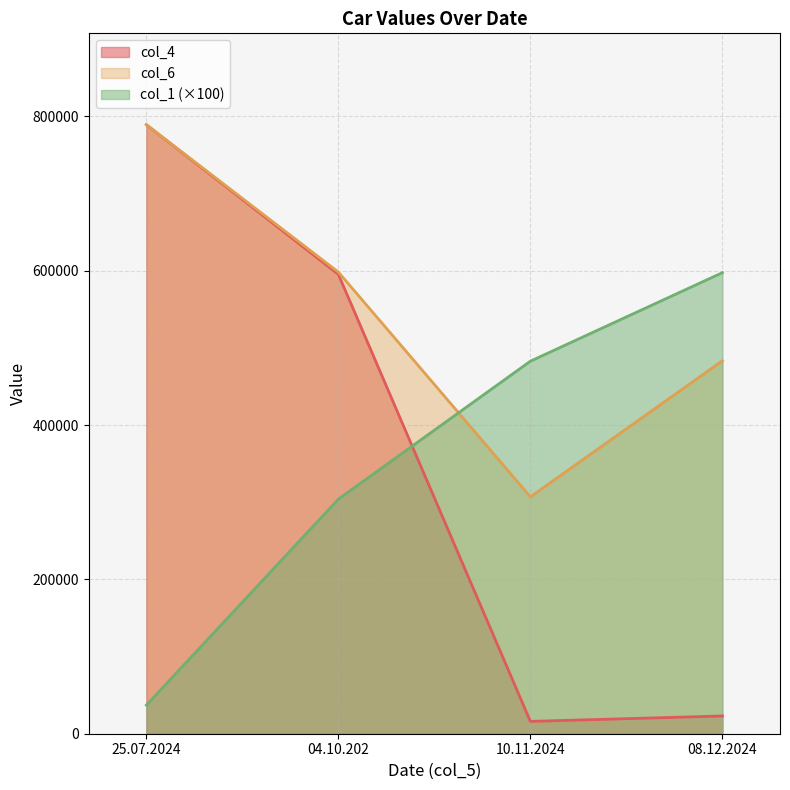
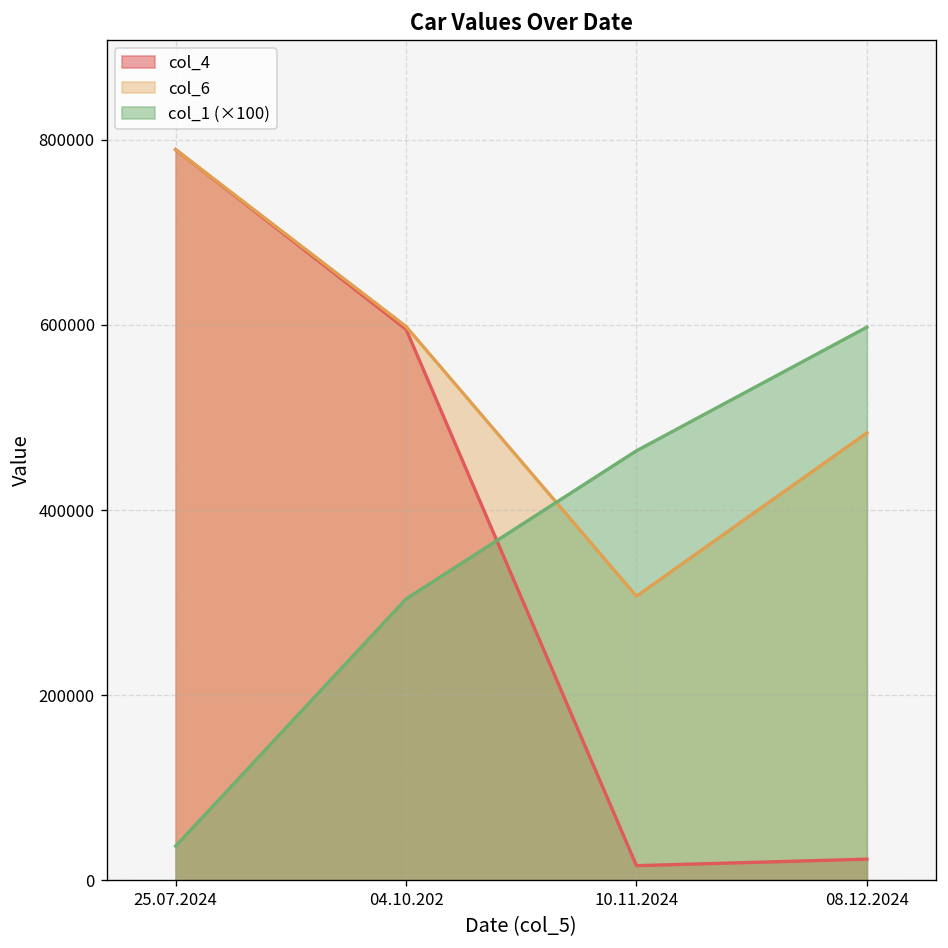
col_1 (×100), 10.11.2024: 480000 -> 460000
